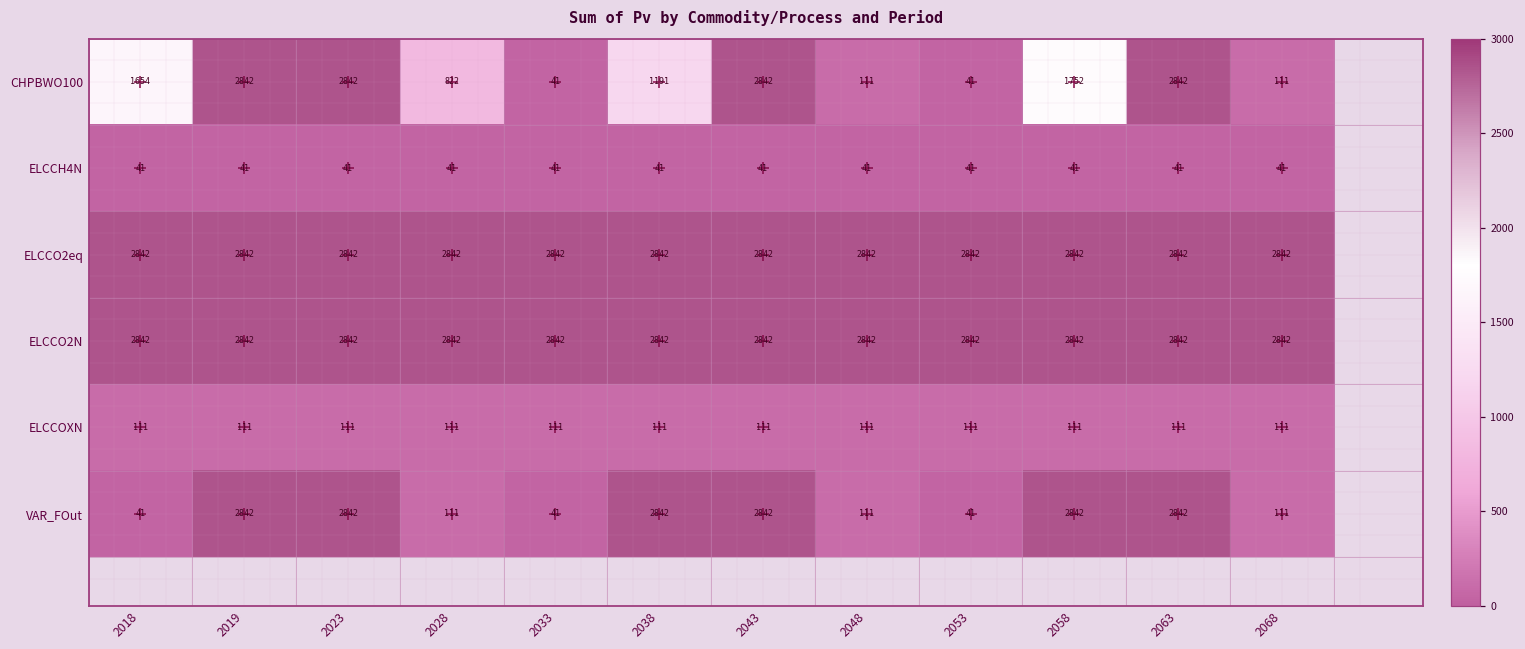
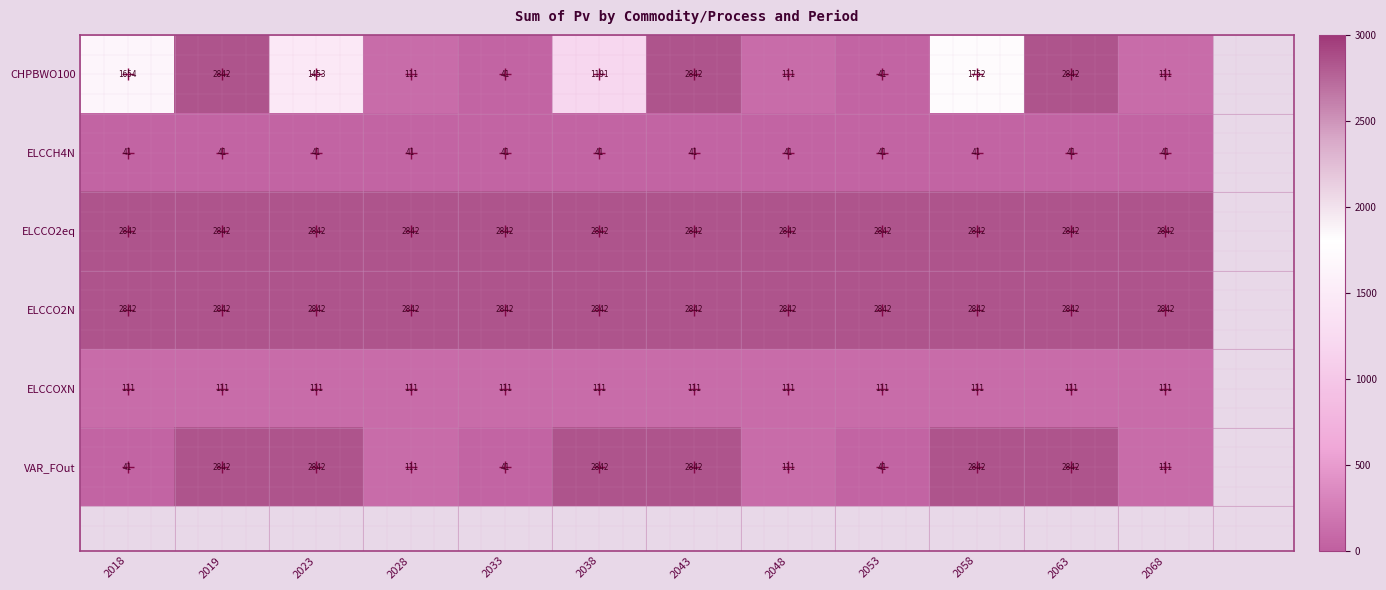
CHPBWO100, 2023: 2842 -> 1453
CHPBWO100, 2028: 822 -> 111
